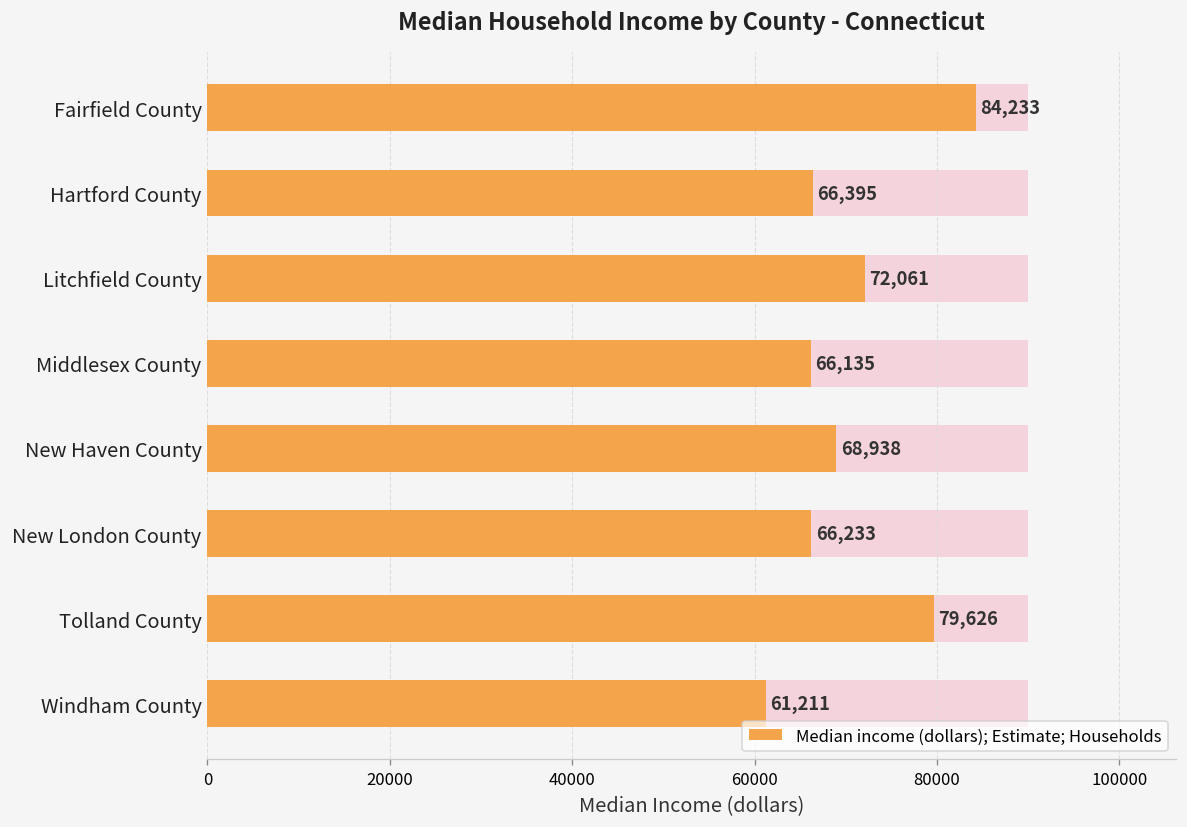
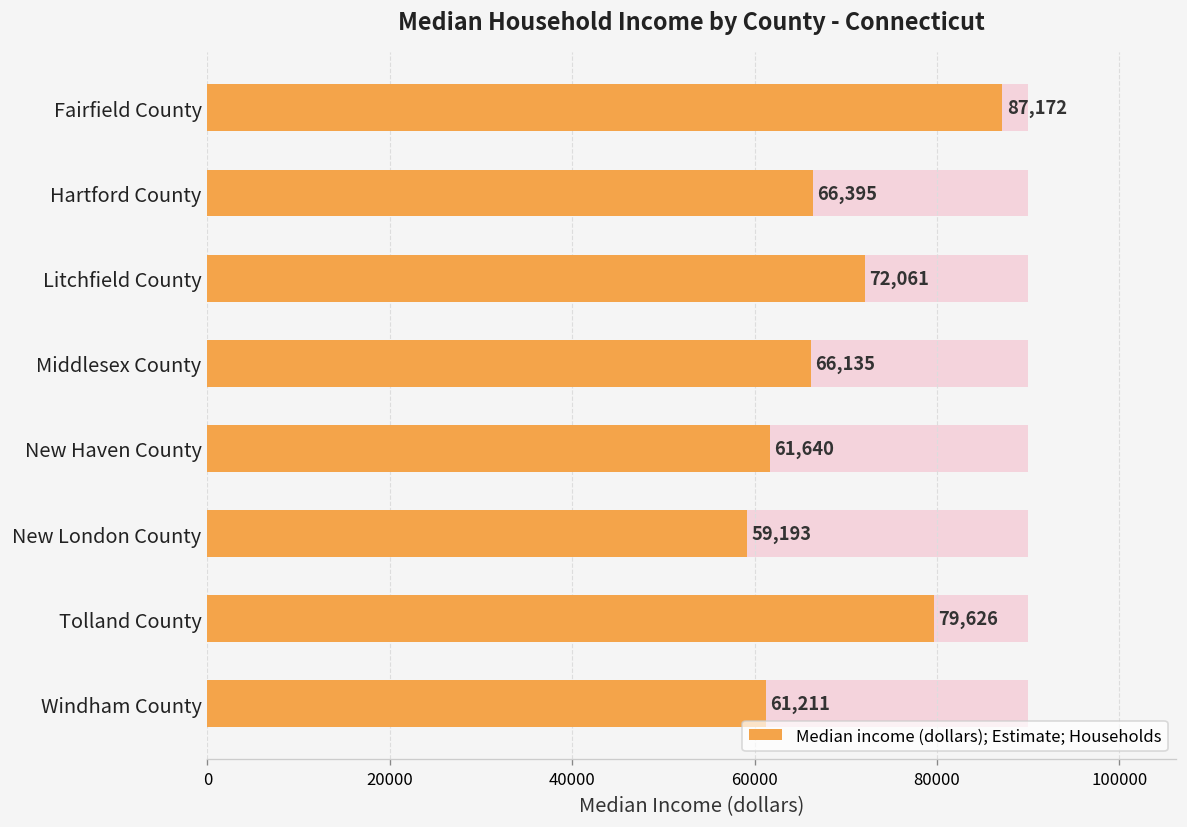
Median income (dollars); Estimate; Households, Fairfield County: 84,233 -> 87,172
Median income (dollars); Estimate; Households, New Haven County: 68,938 -> 61,640
Median income (dollars); Estimate; Households, New London County: 66,233 -> 59,193
